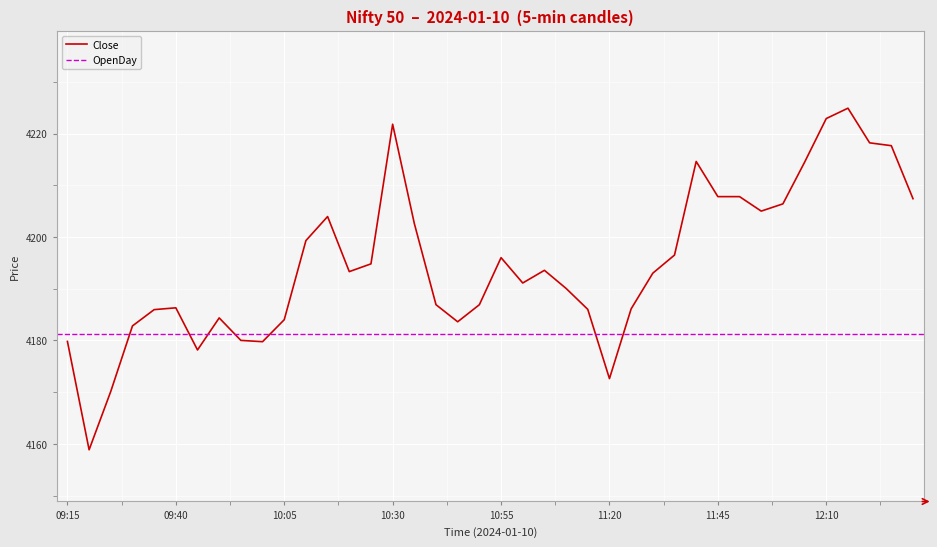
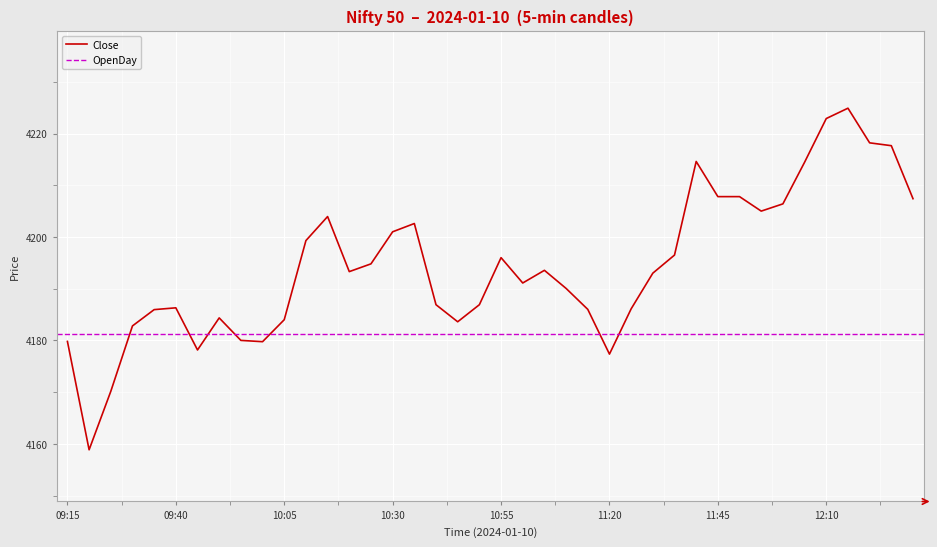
10:30: 4222 -> 4201
11:20: 4173 -> 4177
